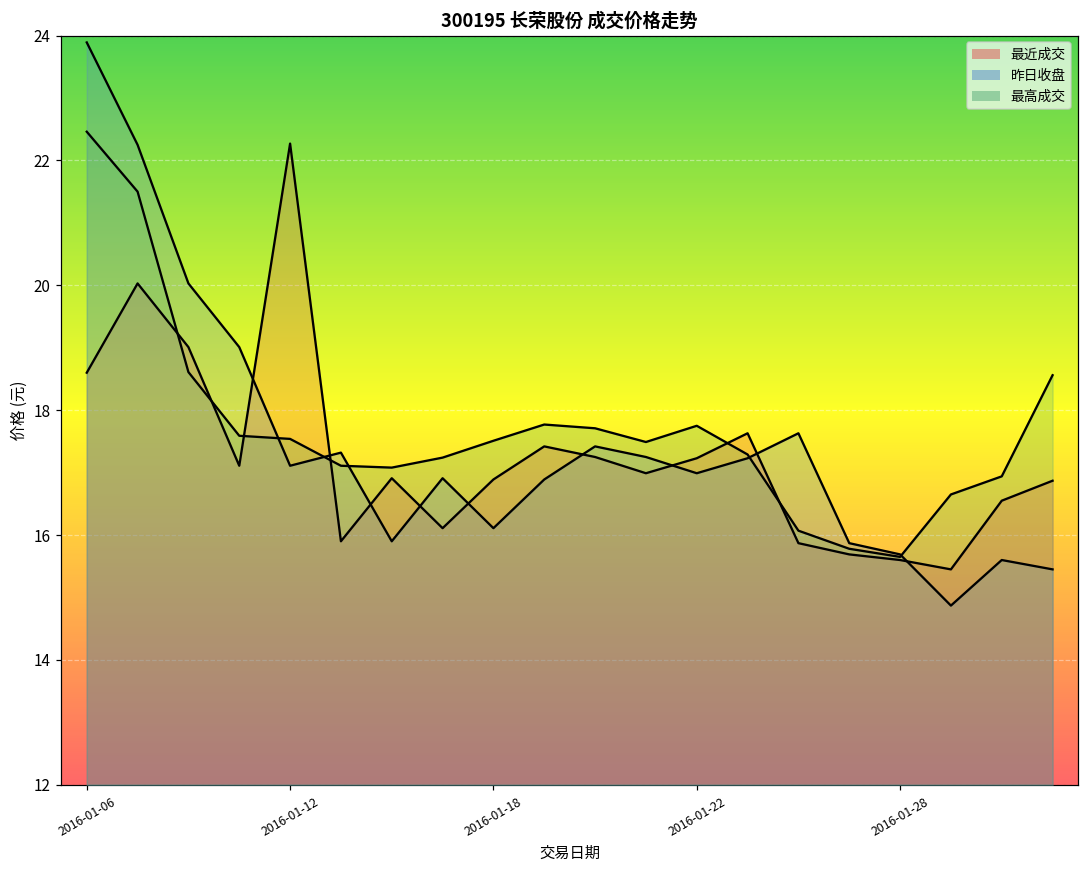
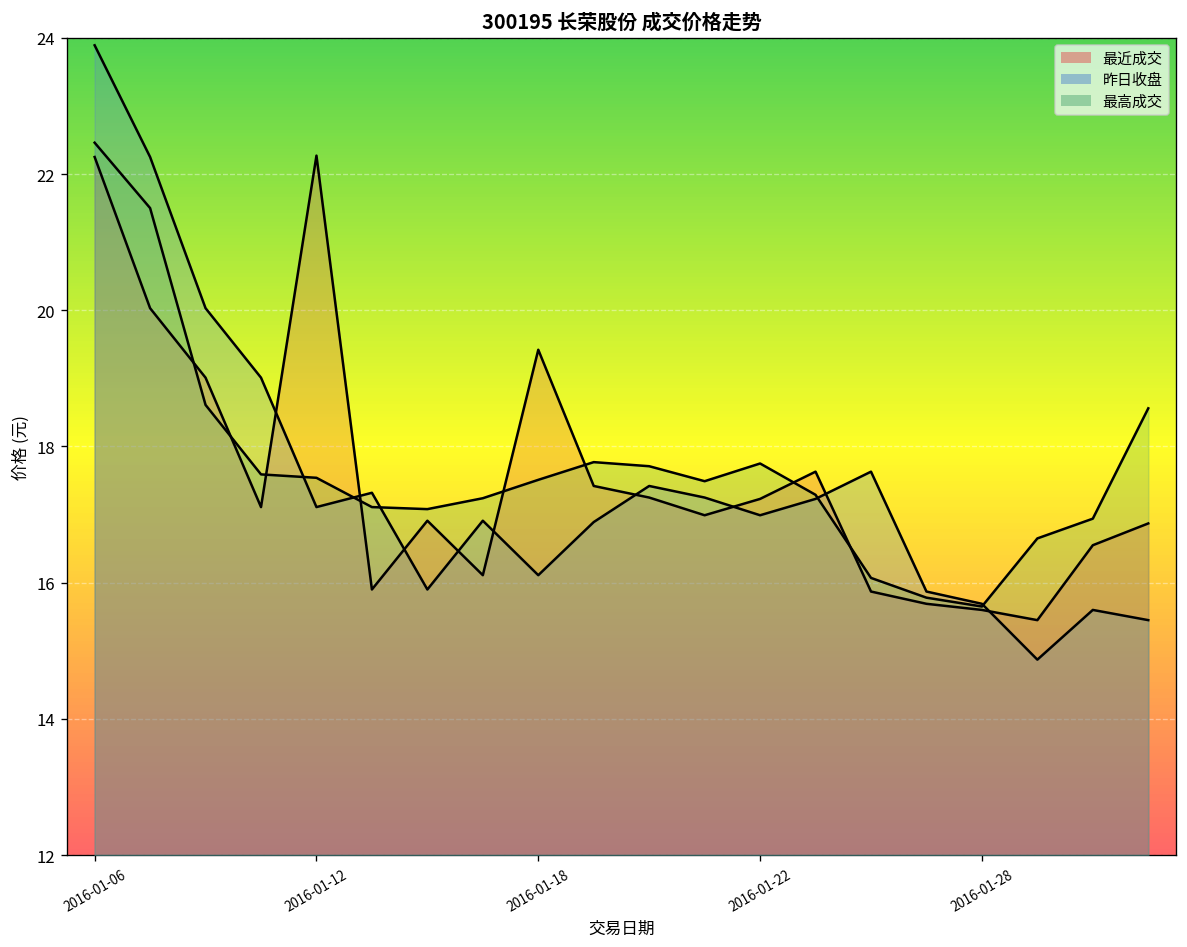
最近成交, 2016-01-06: 18.6 -> 22.3
最近成交, 2016-01-18: 16.9 -> 19.4
